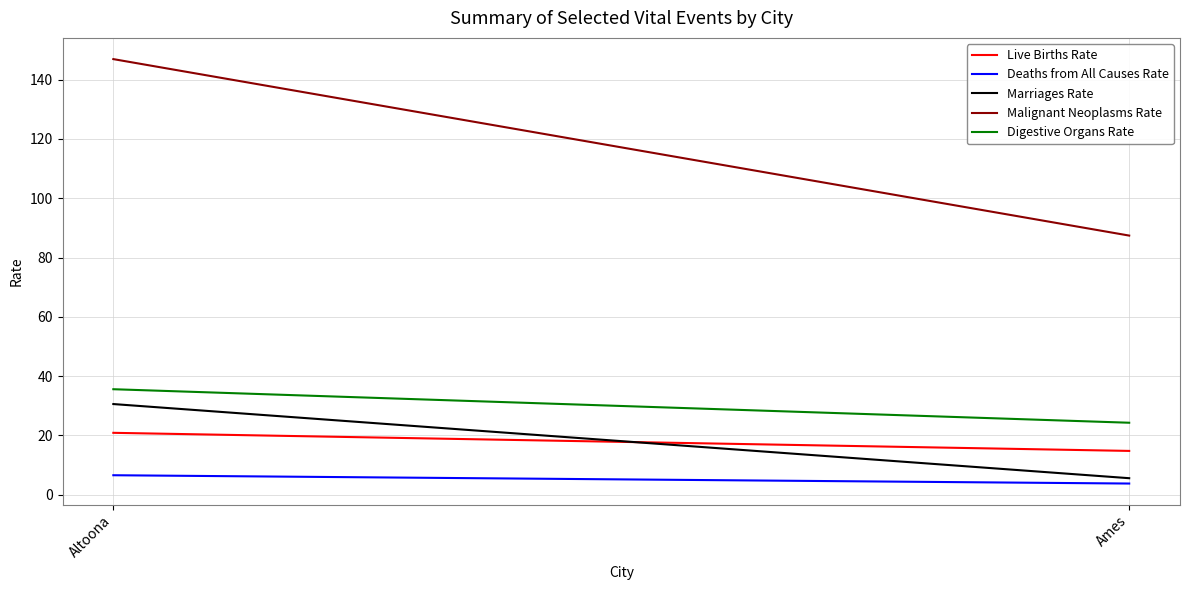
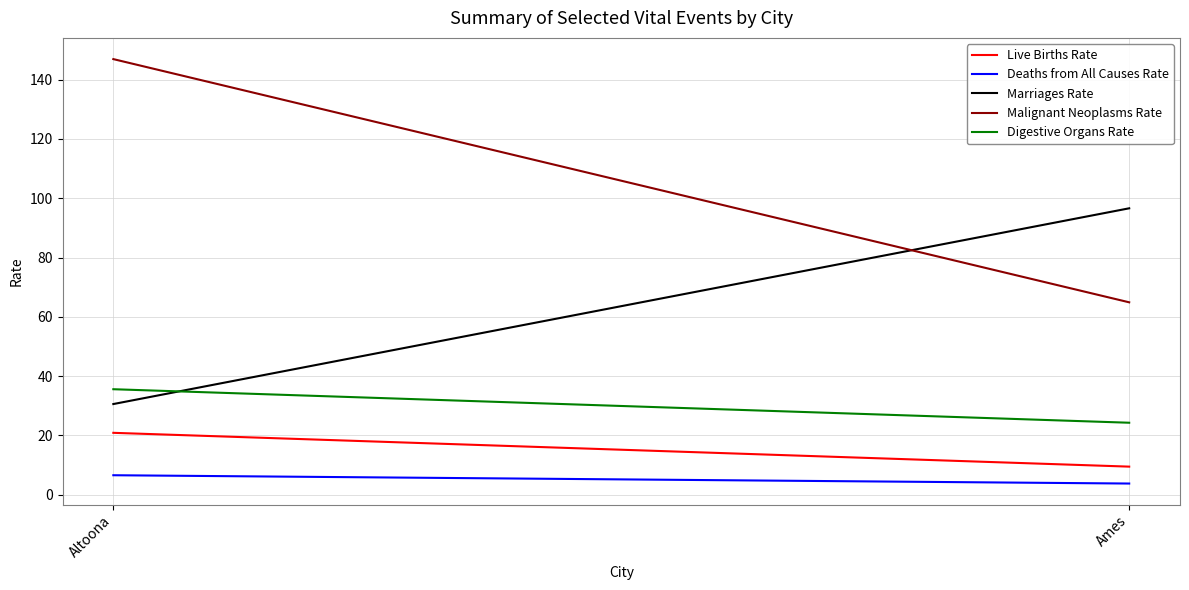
Live Births Rate, Ames: 15 -> 10
Marriages Rate, Ames: 6 -> 97
Malignant Neoplasms Rate, Ames: 87 -> 65
